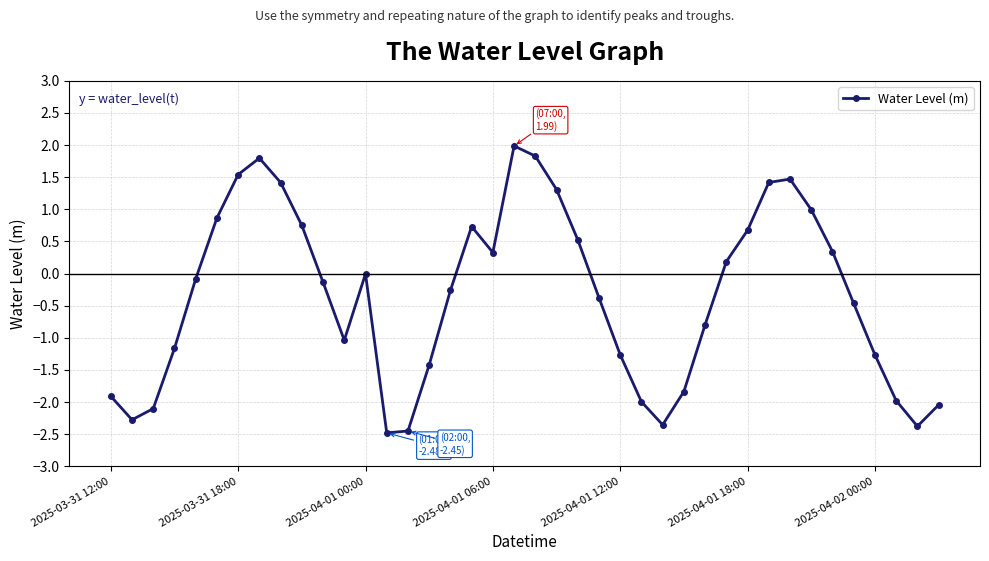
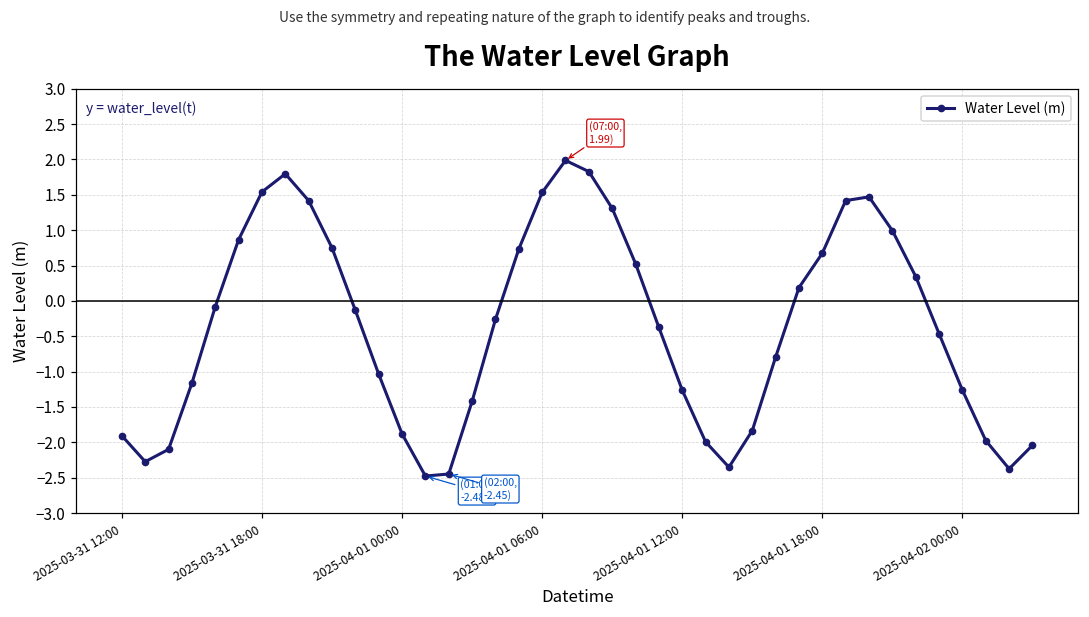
2025-04-01 00:00: 0.0 -> -1.9
2025-04-01 06:00: 0.3 -> 1.5
